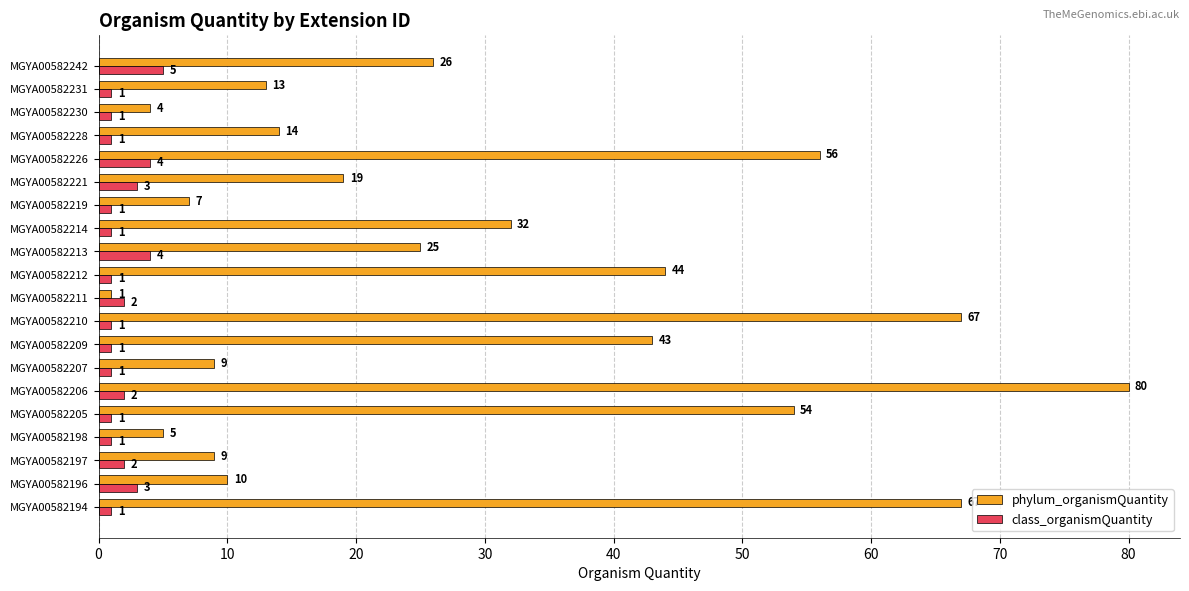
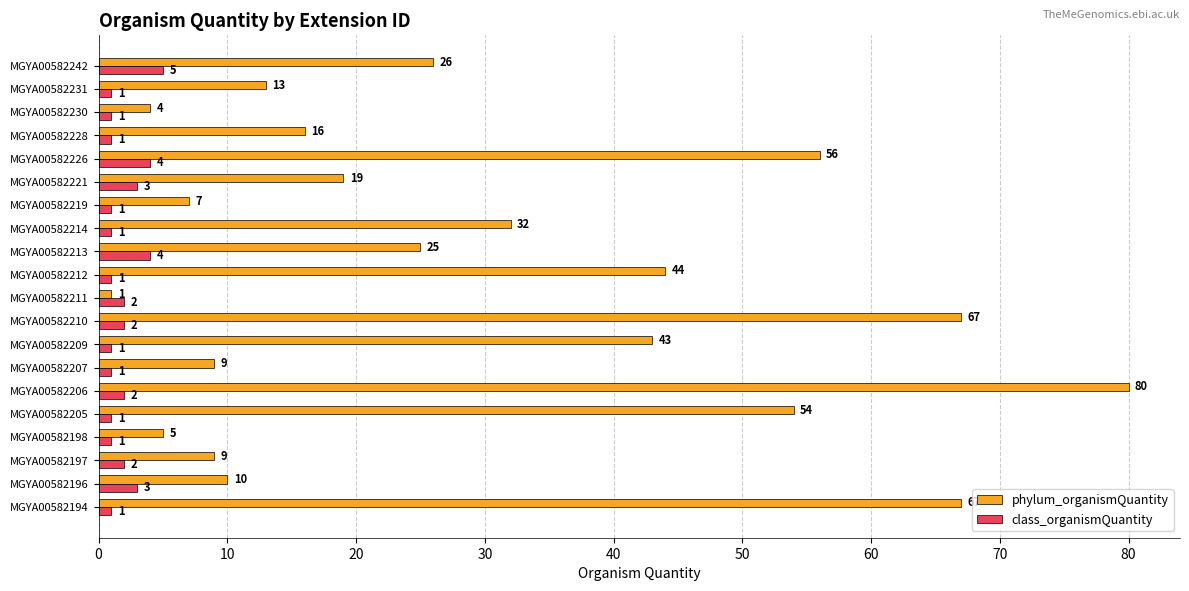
phylum_organismQuantity, MGYA00582228: 14 -> 16
class_organismQuantity, MGYA00582210: 1 -> 2
